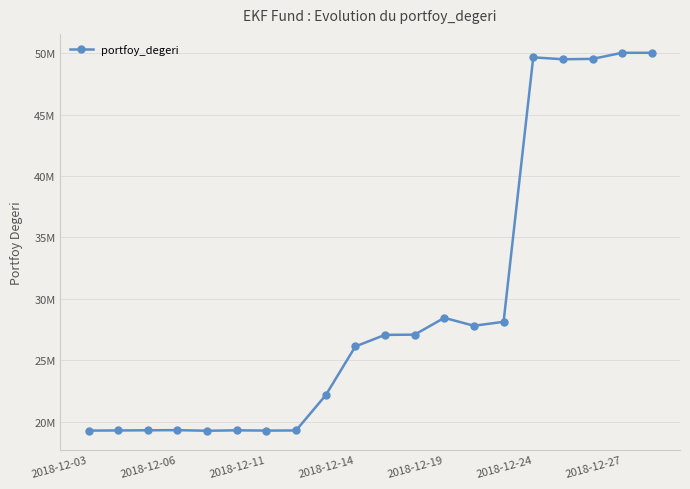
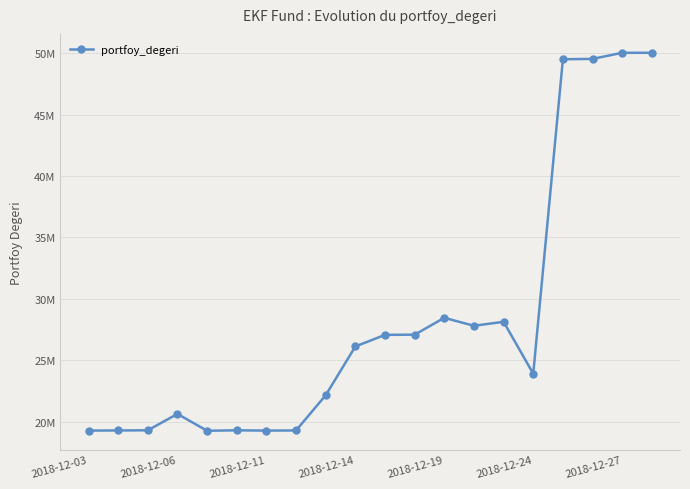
2018-12-06: 19300000 -> 20600000
2018-12-24: 49700000 -> 23900000
